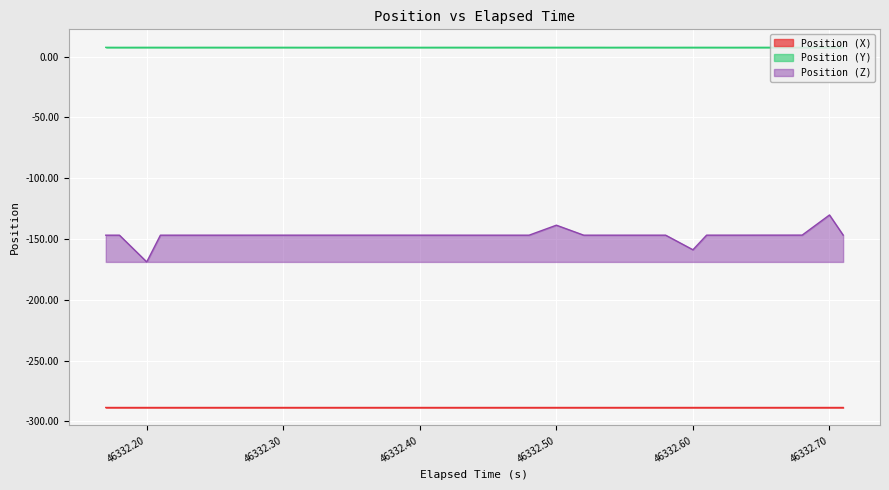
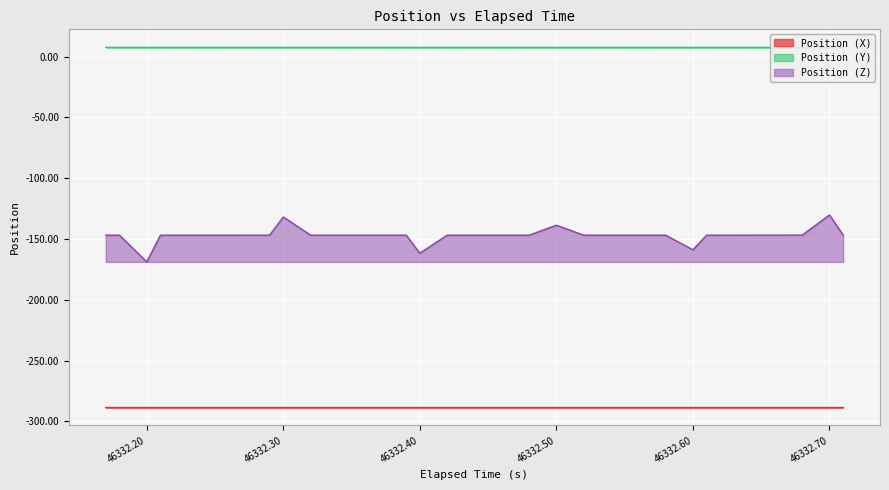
Position (Z), 46332.30: -147 -> -132
Position (Z), 46332.40: -147 -> -162
